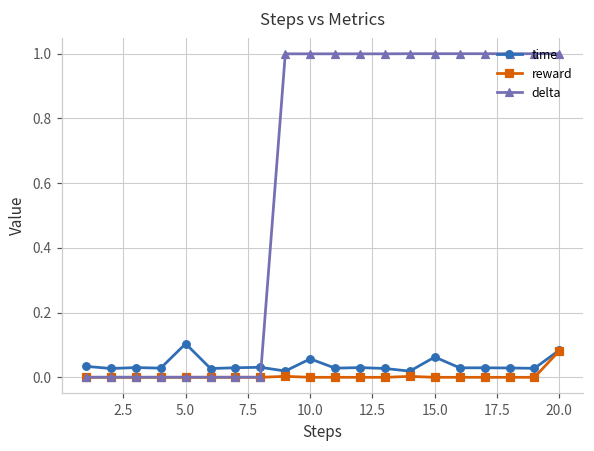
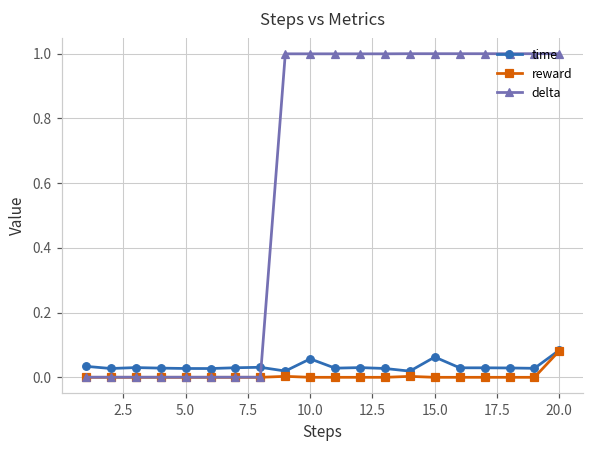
time, 5.0: 0.10 -> 0.03
